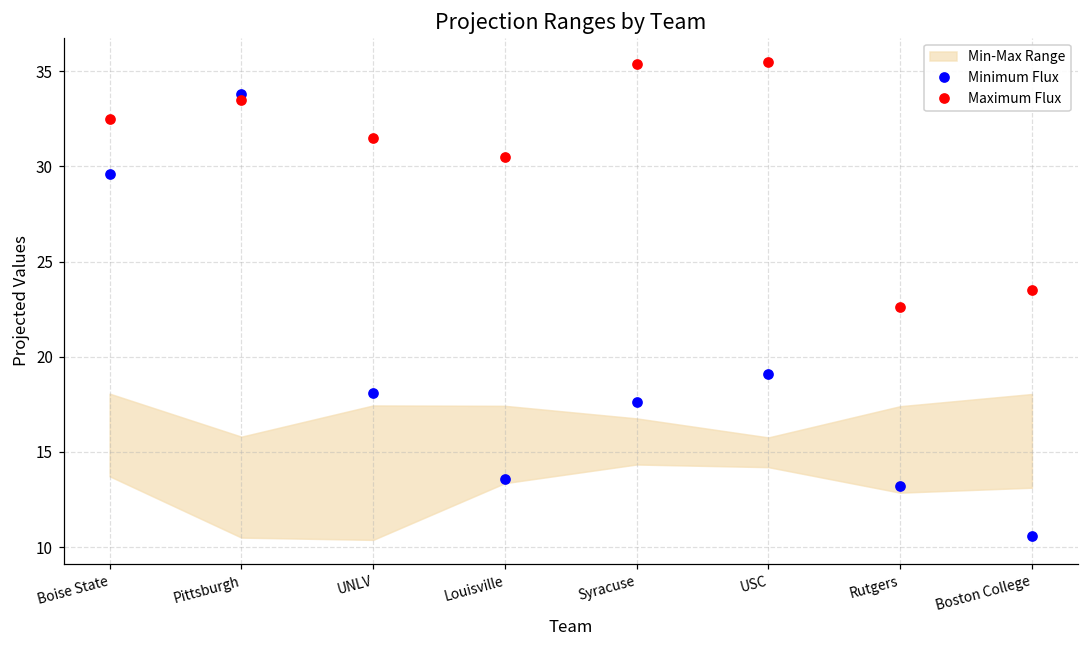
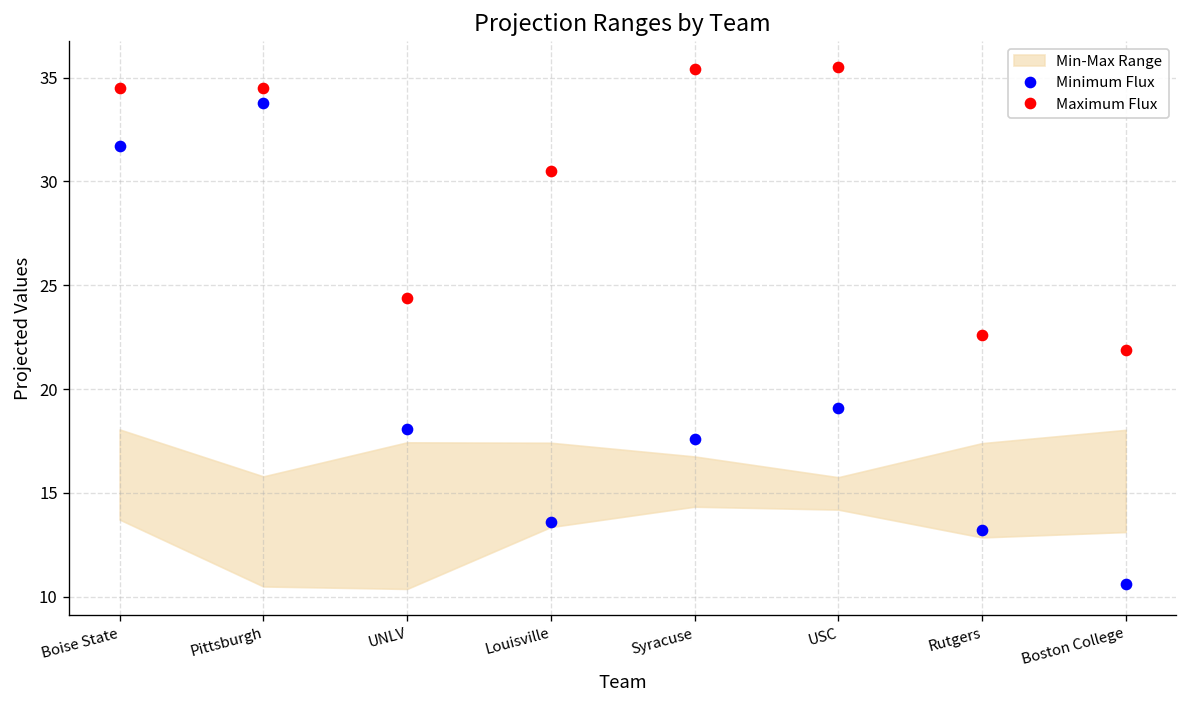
Minimum Flux, Boise State: 29.6 -> 31.7
Maximum Flux, Boise State: 32.5 -> 34.5
Maximum Flux, Pittsburgh: 33.5 -> 34.5
Maximum Flux, UNLV: 31.5 -> 24.4
Maximum Flux, Boston College: 23.5 -> 21.9
